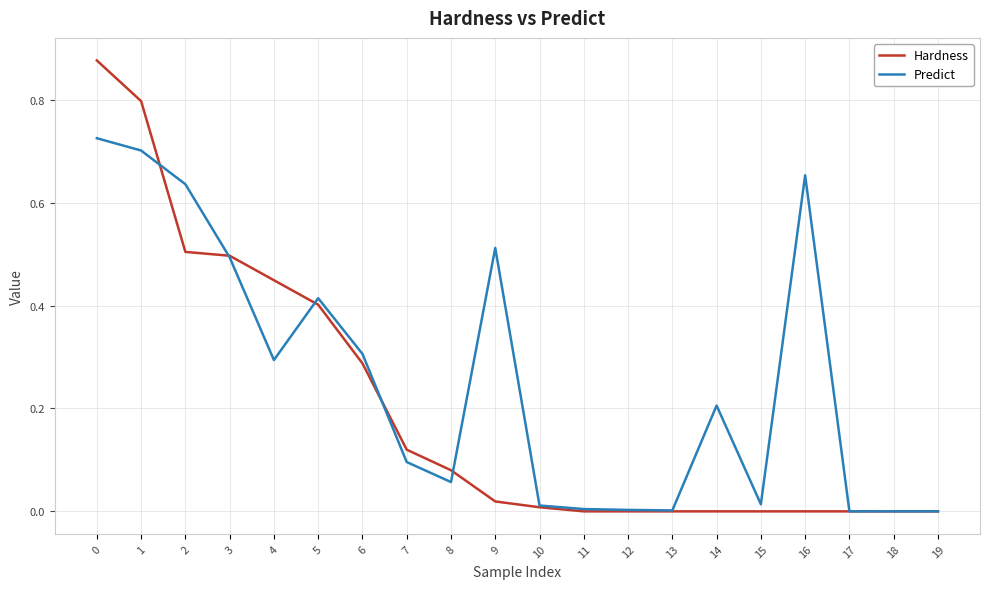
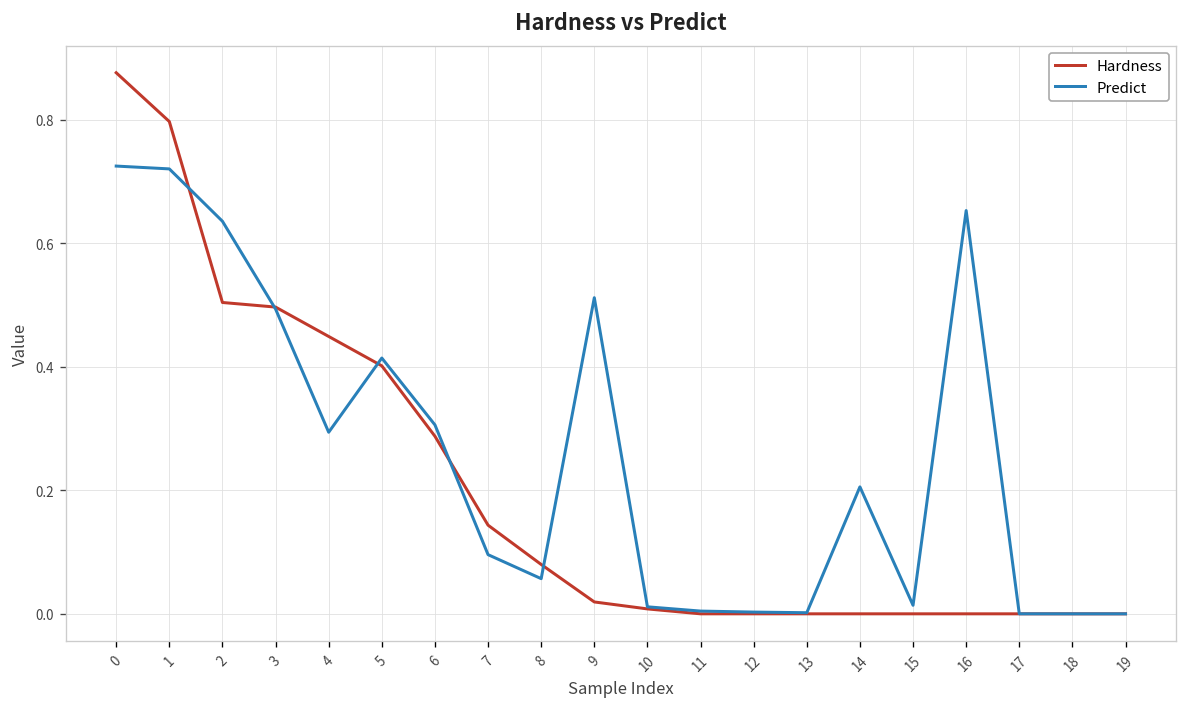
Predict, 1: 0.70 -> 0.72
Hardness, 7: 0.12 -> 0.14
